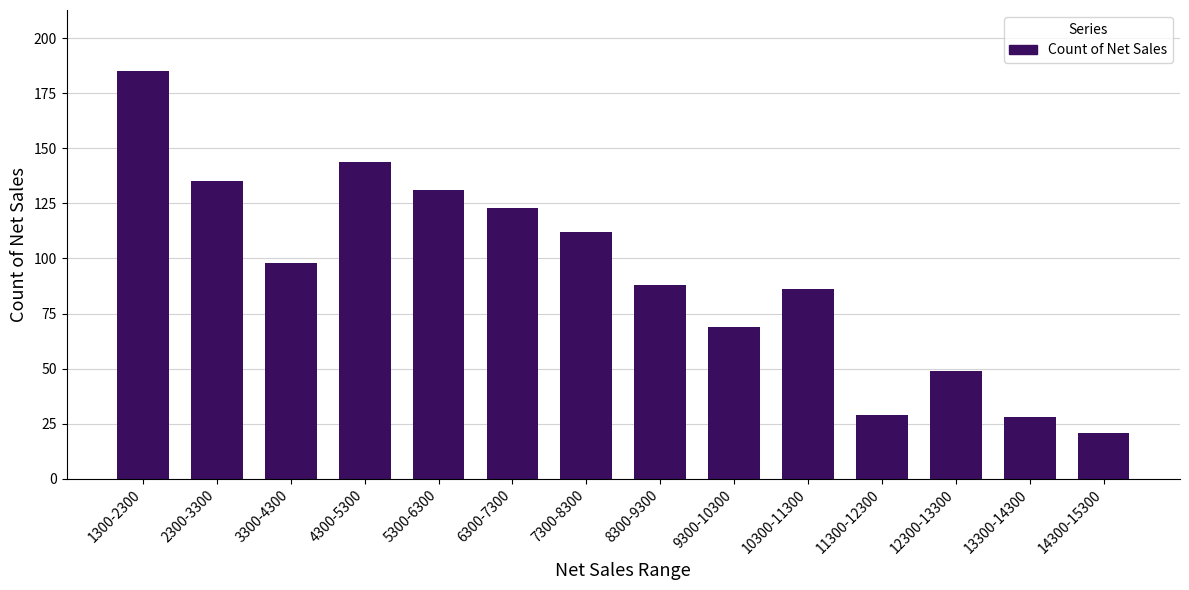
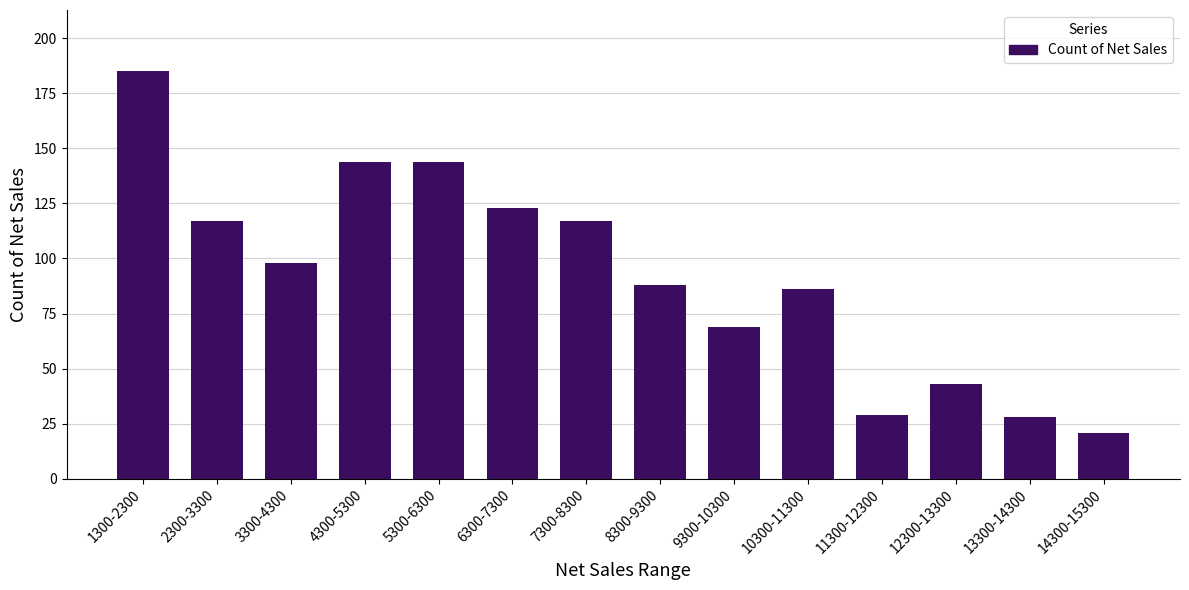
2300-3300: 135 -> 117
5300-6300: 131 -> 144
7300-8300: 112 -> 117
12300-13300: 49 -> 43
